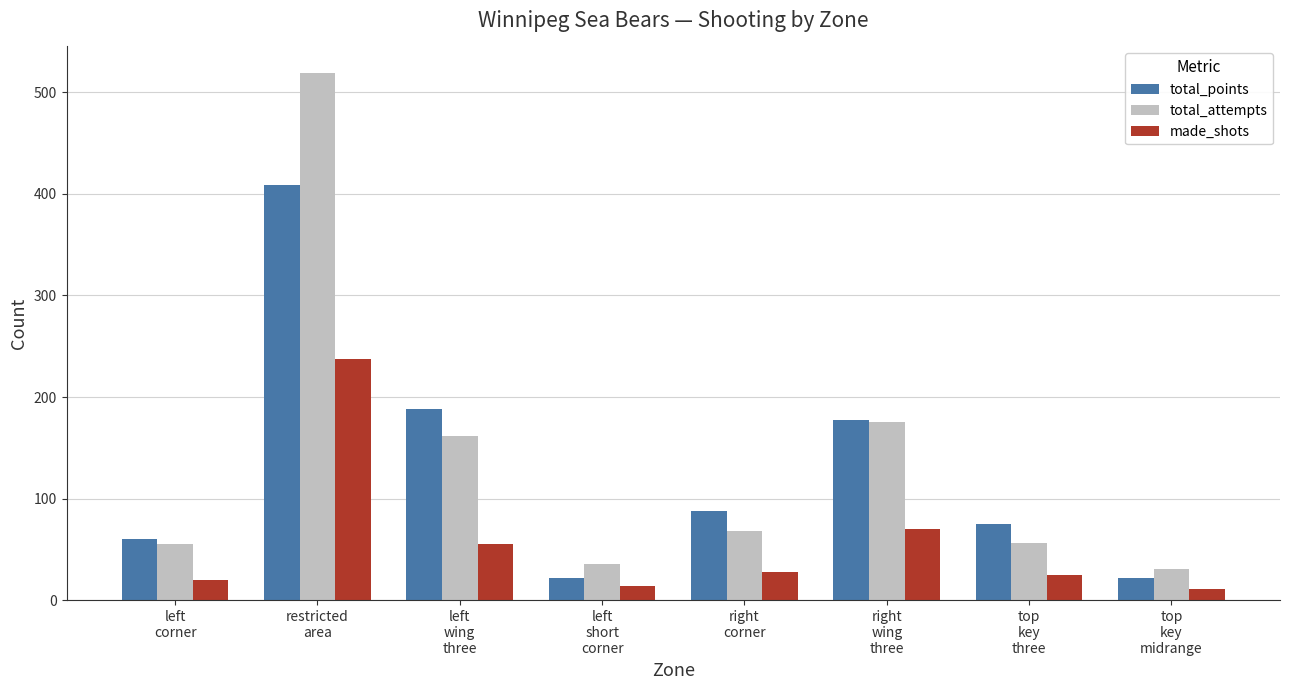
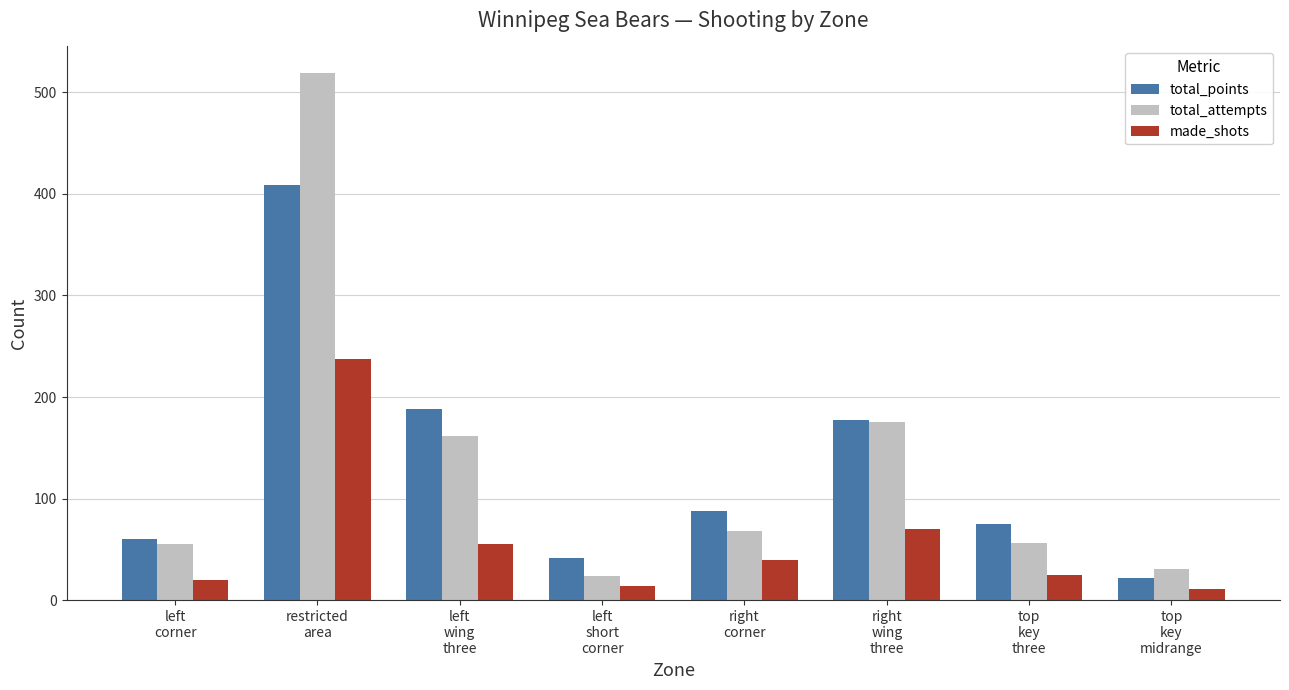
total_points, left short corner: 22 -> 42
total_attempts, left short corner: 36 -> 24
made_shots, right corner: 28 -> 40
